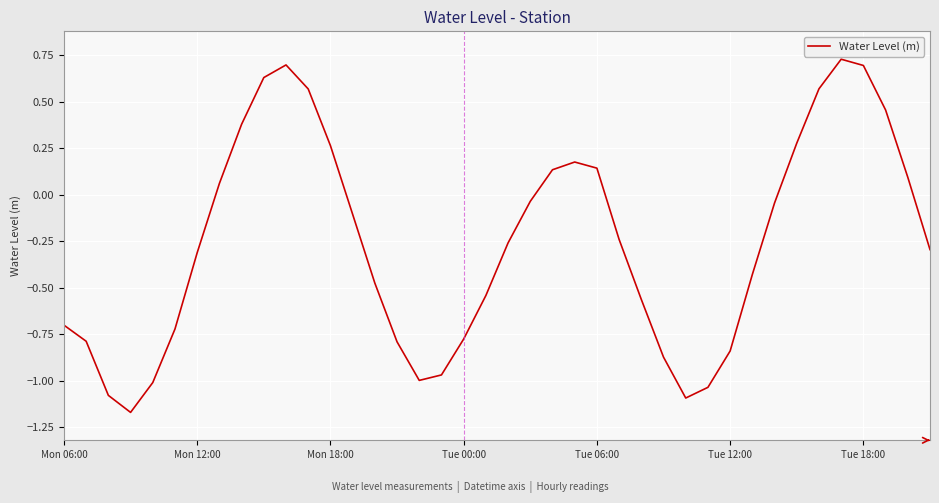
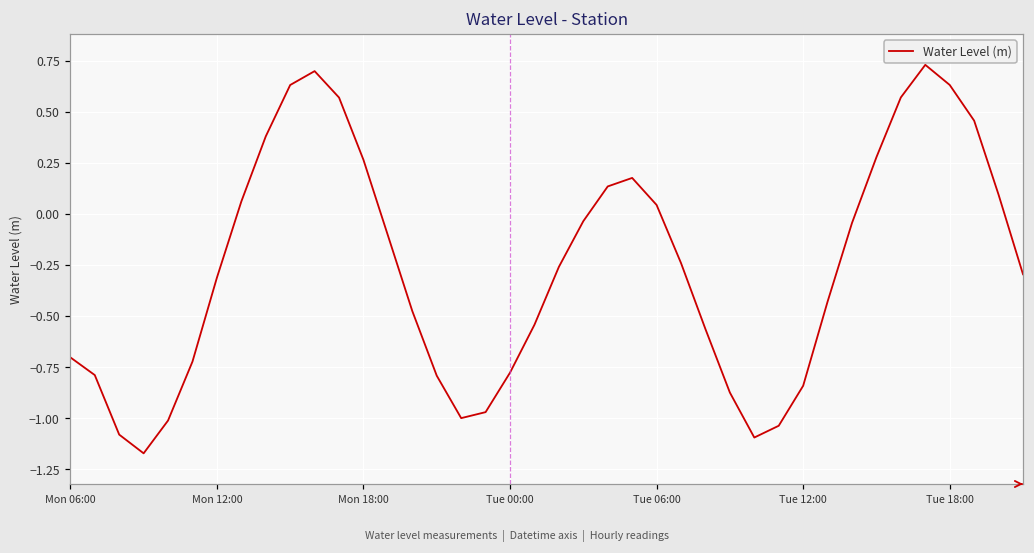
Tue 06:00: 0.14 -> 0.04
Tue 18:00: 0.70 -> 0.63
